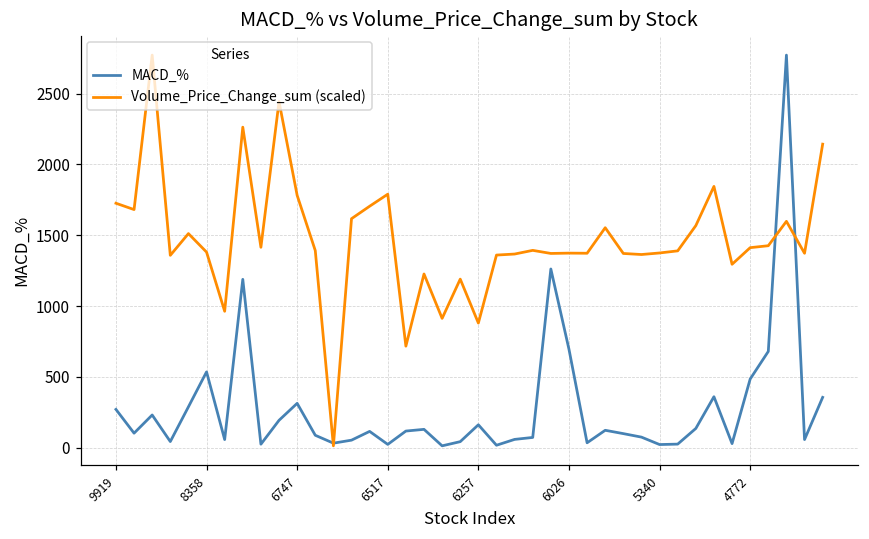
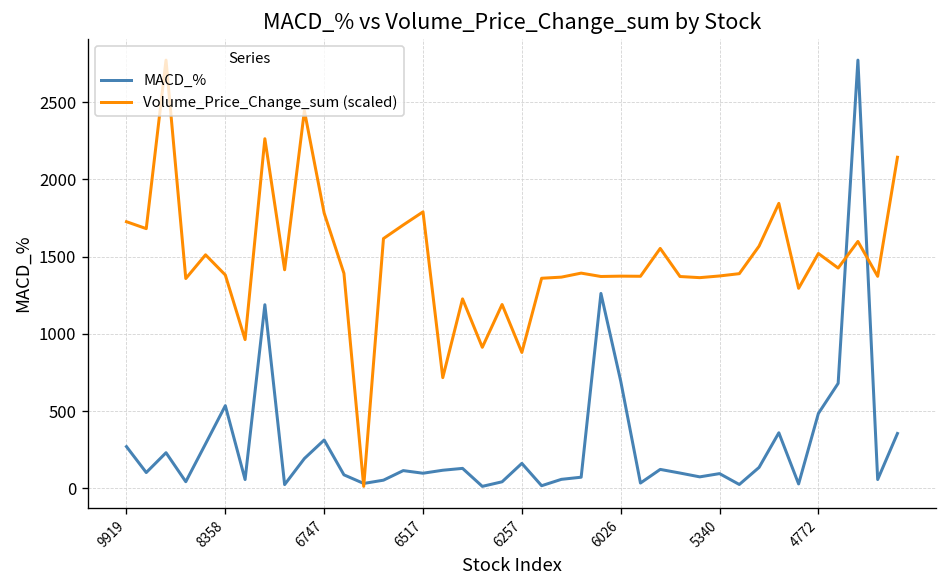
MACD_%, 6517: 20 -> 100
MACD_%, 5340: 20 -> 100
Volume_Price_Change_sum (scaled), 4772: 1410 -> 1520
